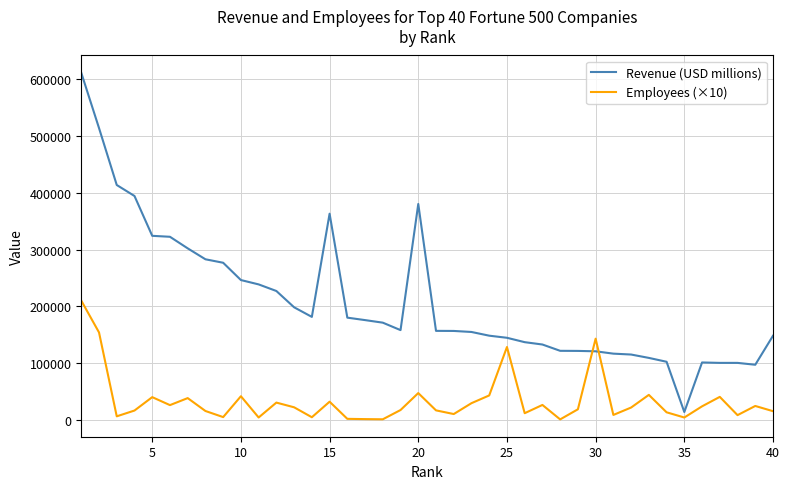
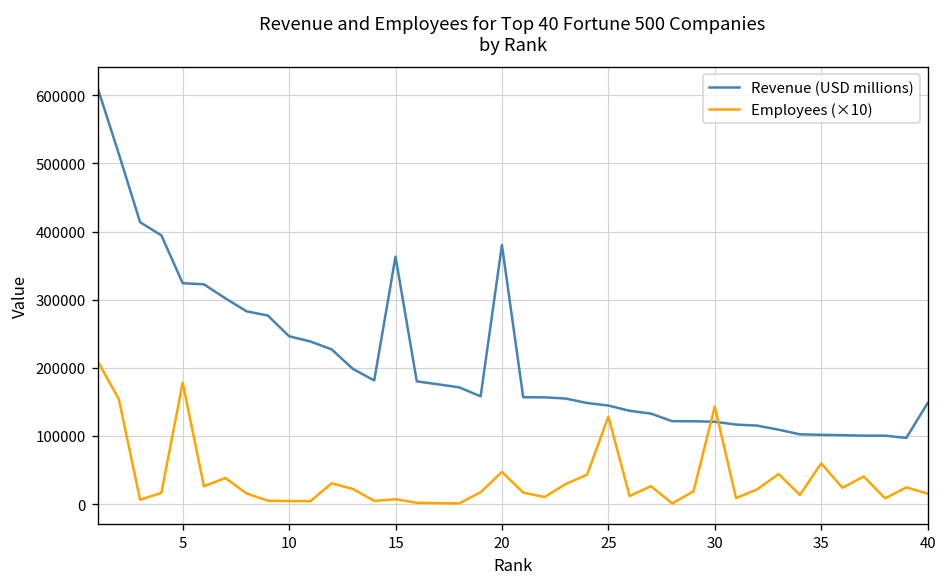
Employees (×10), 5: 40000 -> 180000
Employees (×10), 10: 40000 -> 0
Employees (×10), 15: 30000 -> 10000
Revenue (USD millions), 35: 10000 -> 100000
Employees (×10), 35: 0 -> 60000
